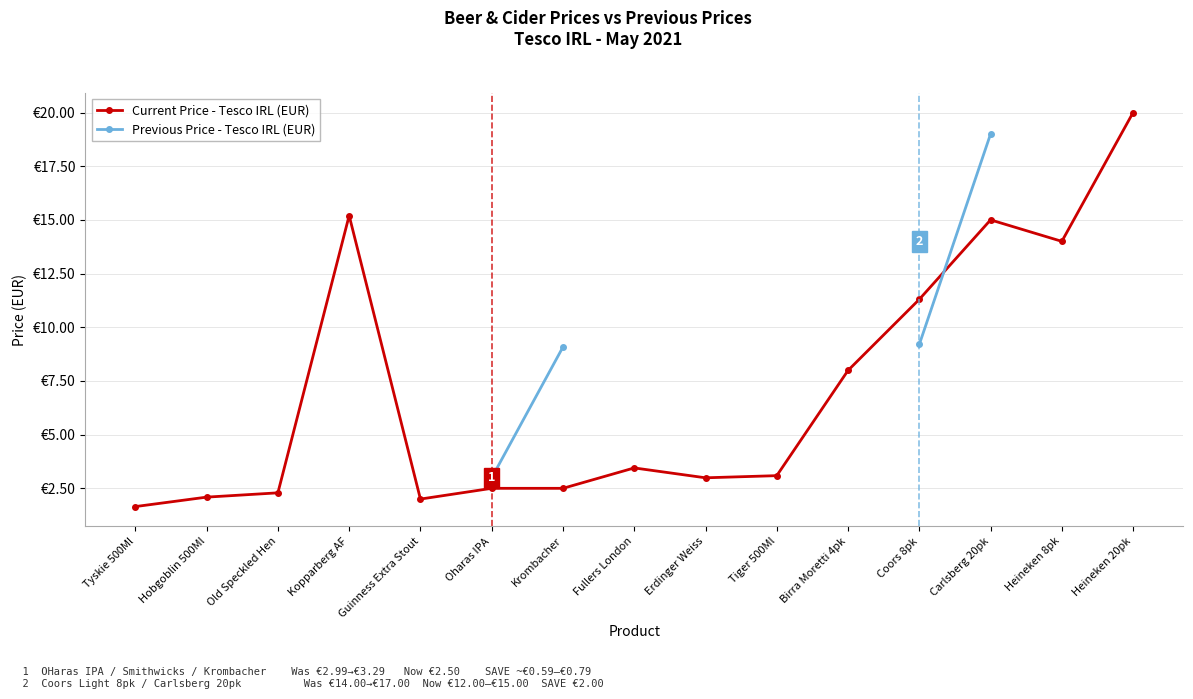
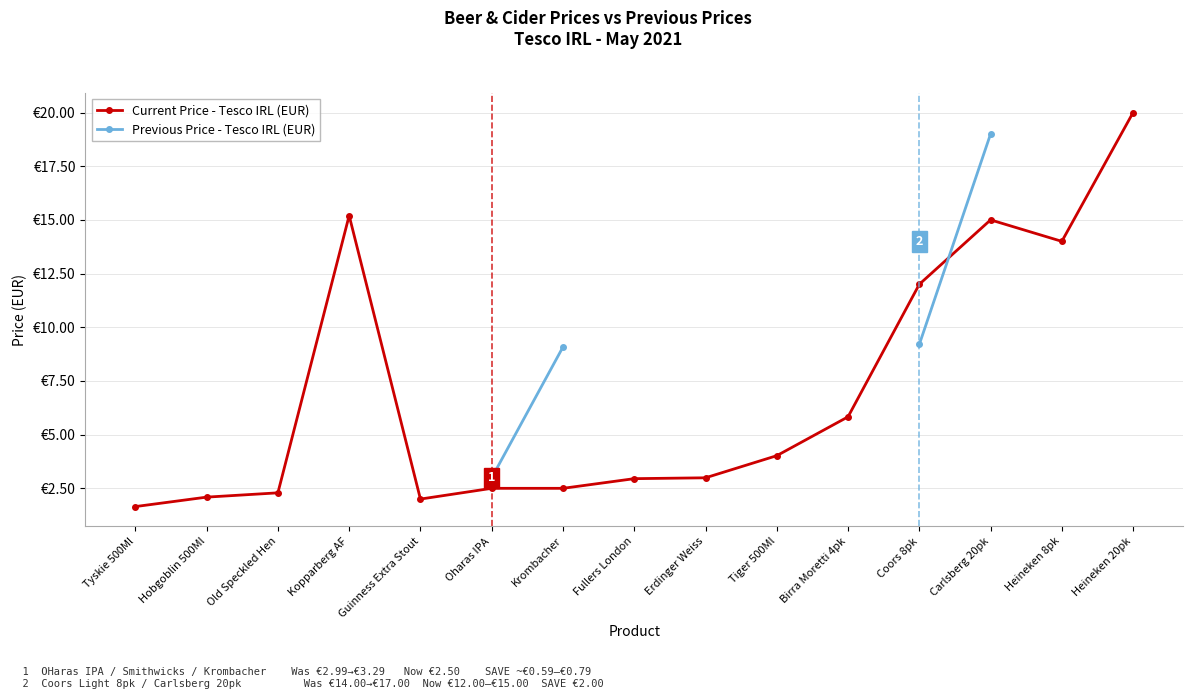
Current Price - Tesco IRL (EUR), Fullers London: €3.5 -> €3.0
Current Price - Tesco IRL (EUR), Tiger 500Ml: €3.1 -> €4.0
Current Price - Tesco IRL (EUR), Birra Moretti 4pk: €8.0 -> €5.8
Current Price - Tesco IRL (EUR), Coors 8pk: €11.3 -> €12.0
